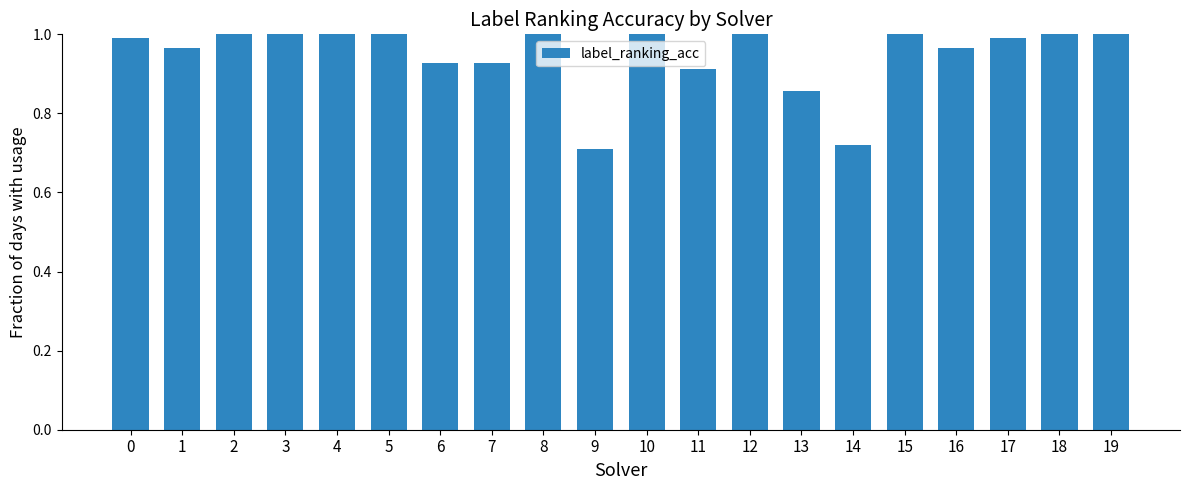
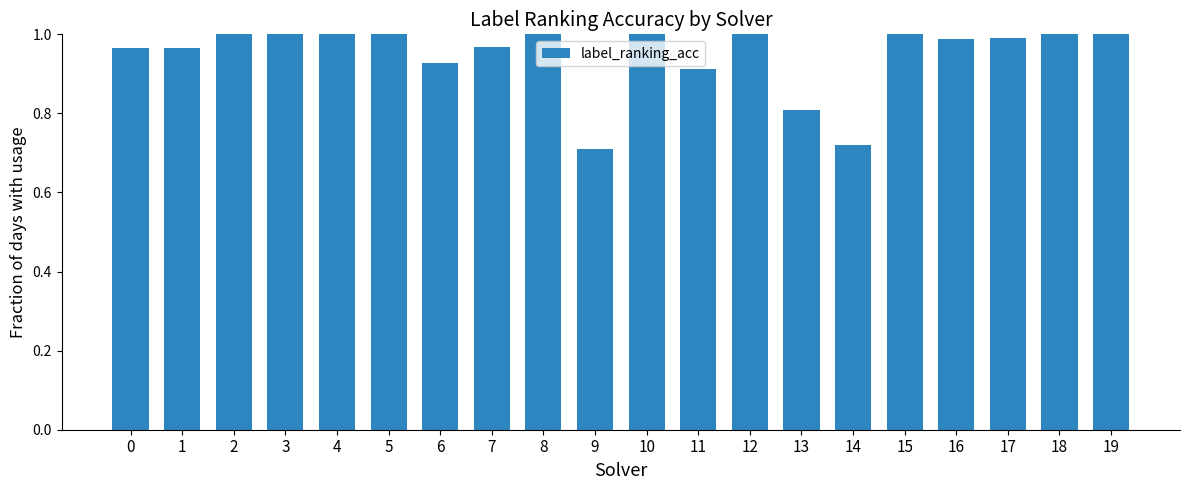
0: 0.99 -> 0.96
7: 0.93 -> 0.97
13: 0.86 -> 0.81
16: 0.96 -> 0.99
